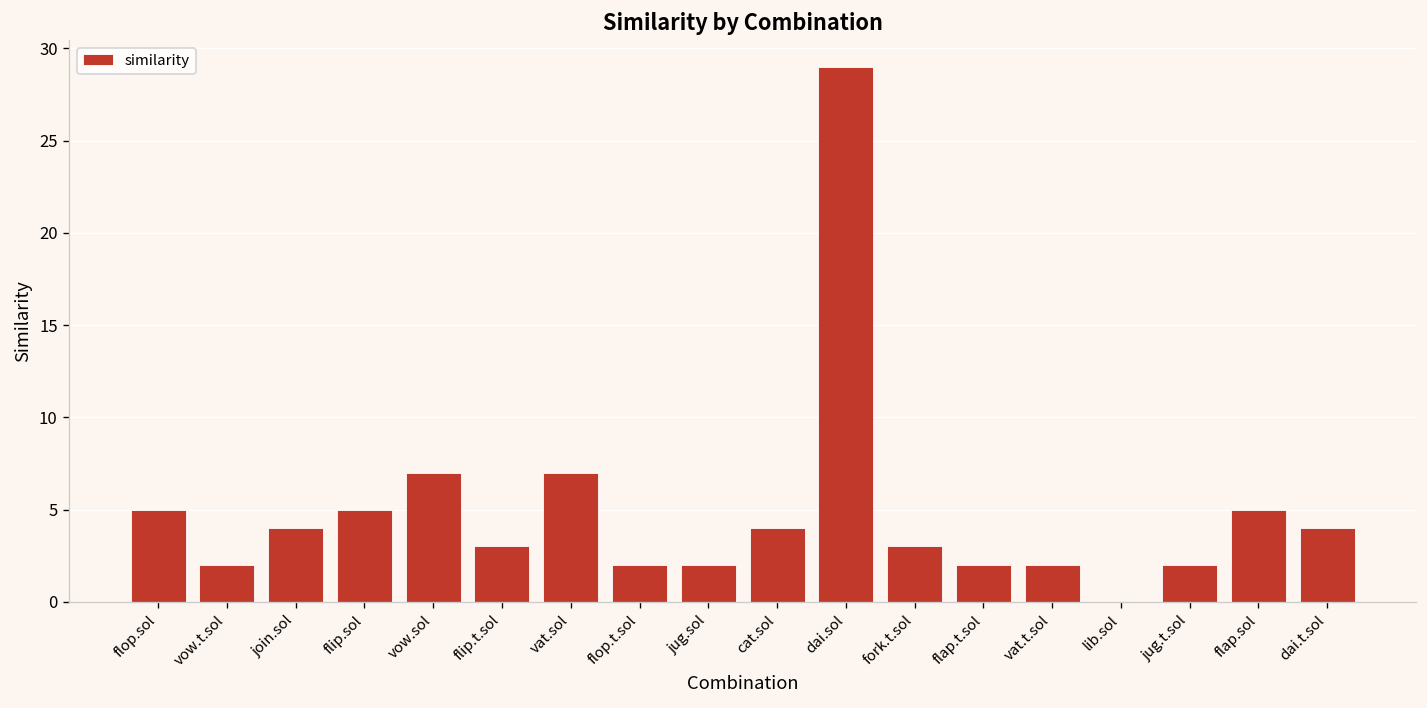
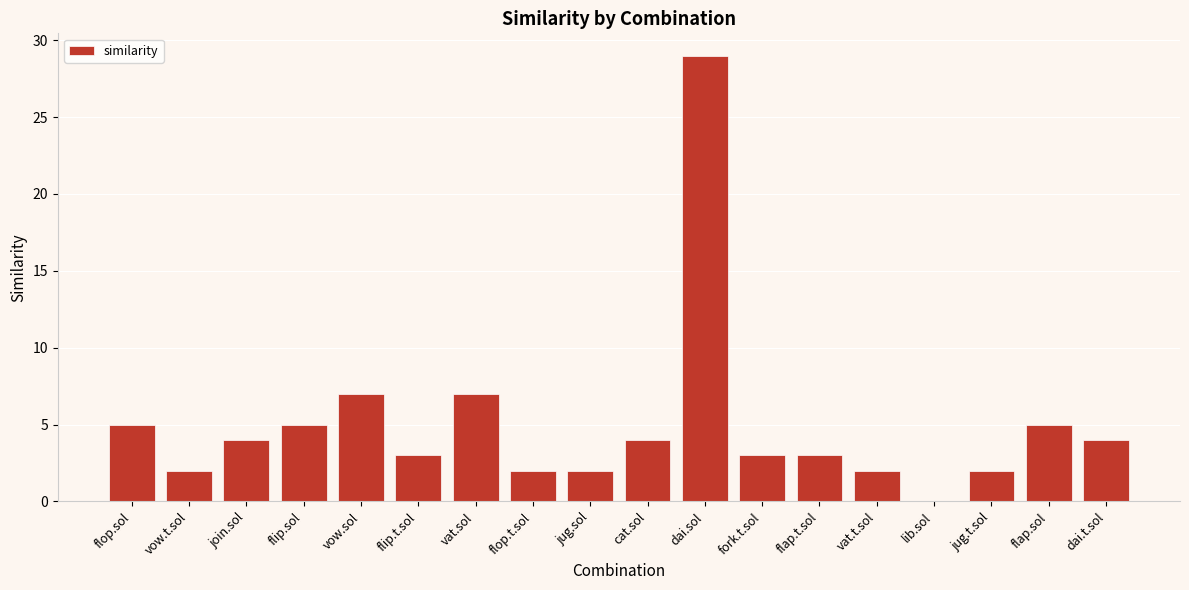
flap.t.sol: 2 -> 3
